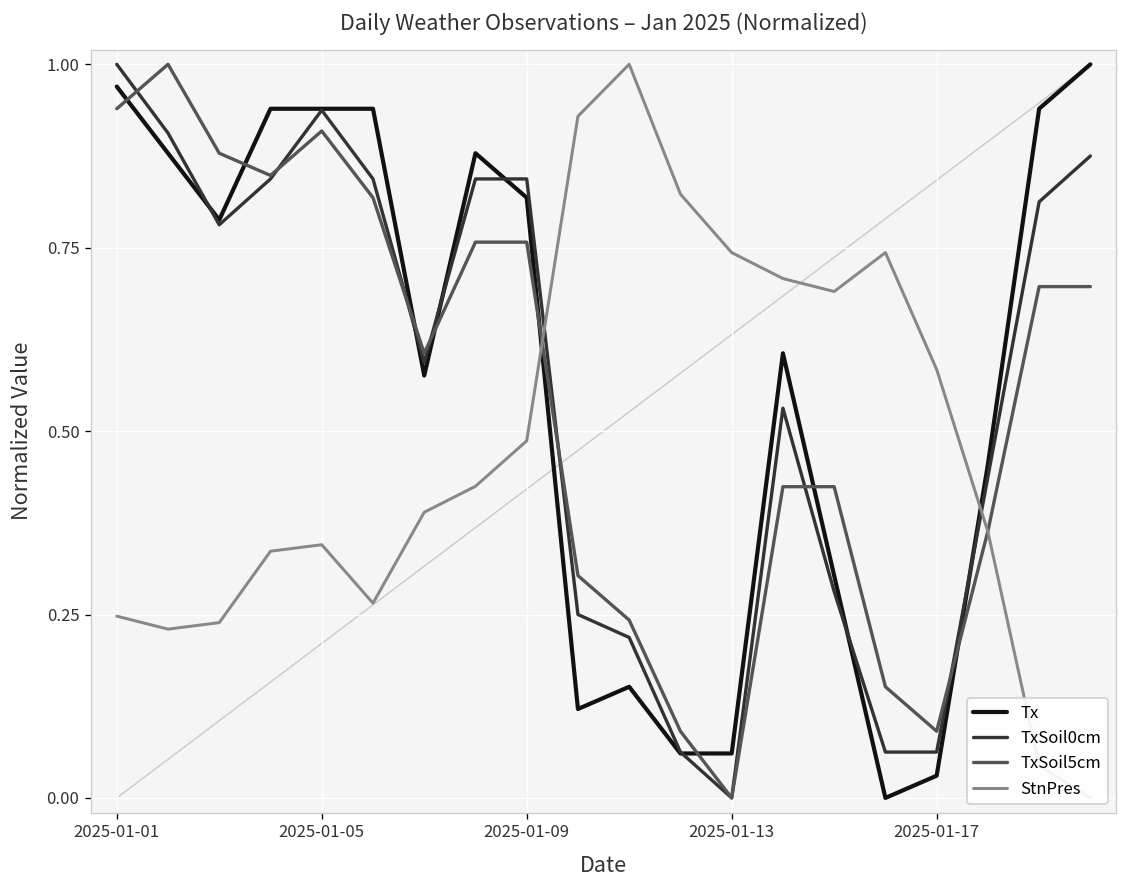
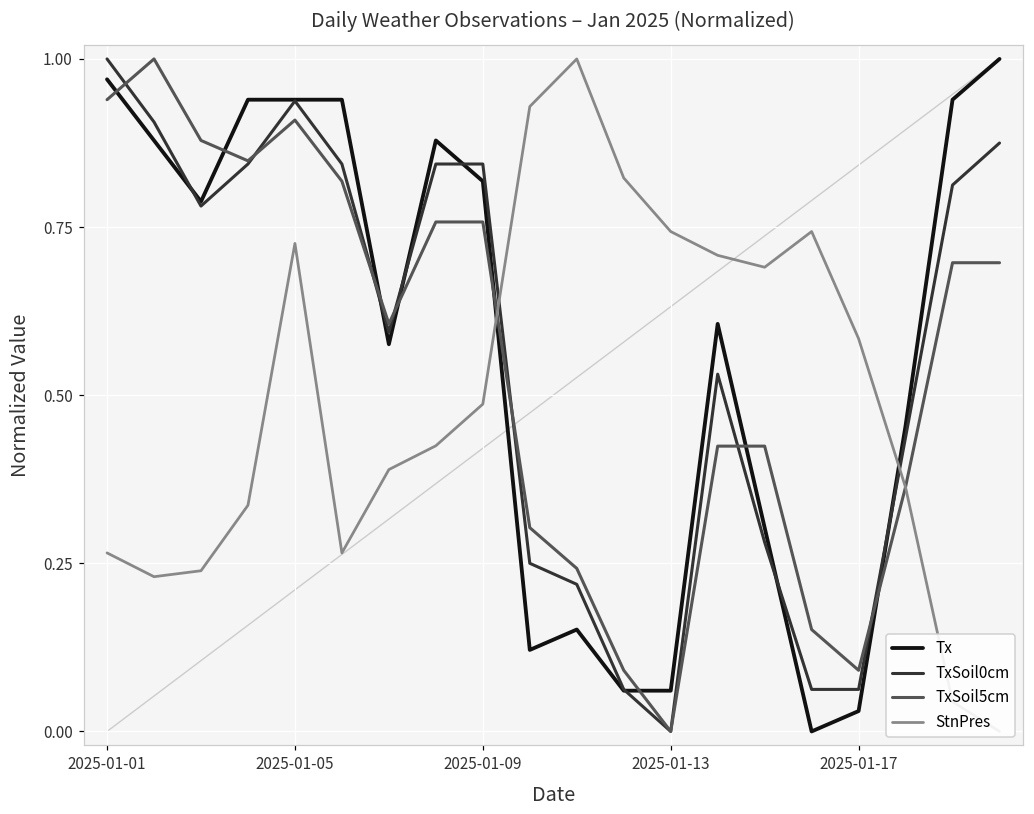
StnPres, 2025-01-01: 0.25 -> 0.27
StnPres, 2025-01-05: 0.35 -> 0.73
